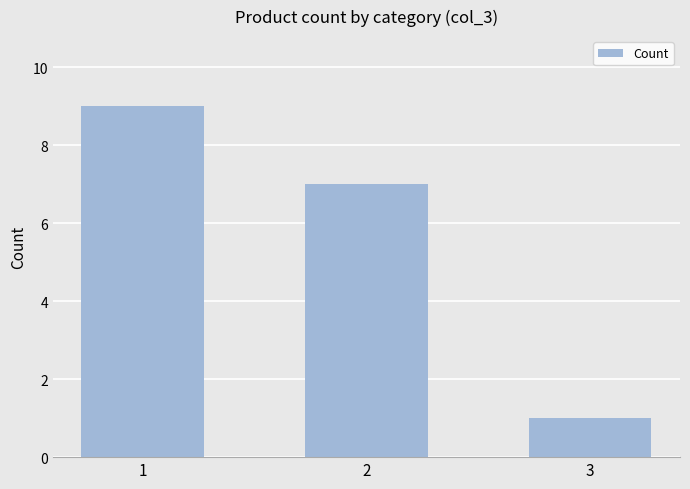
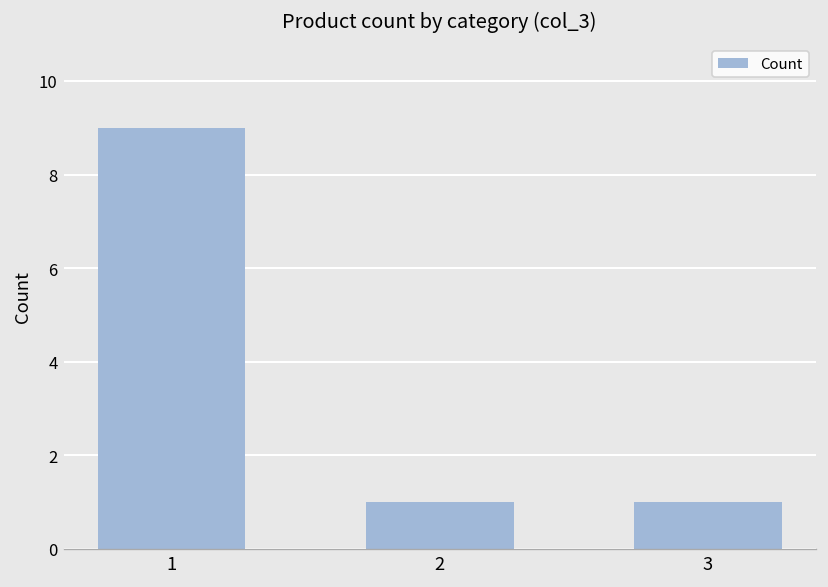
2: 7 -> 1
